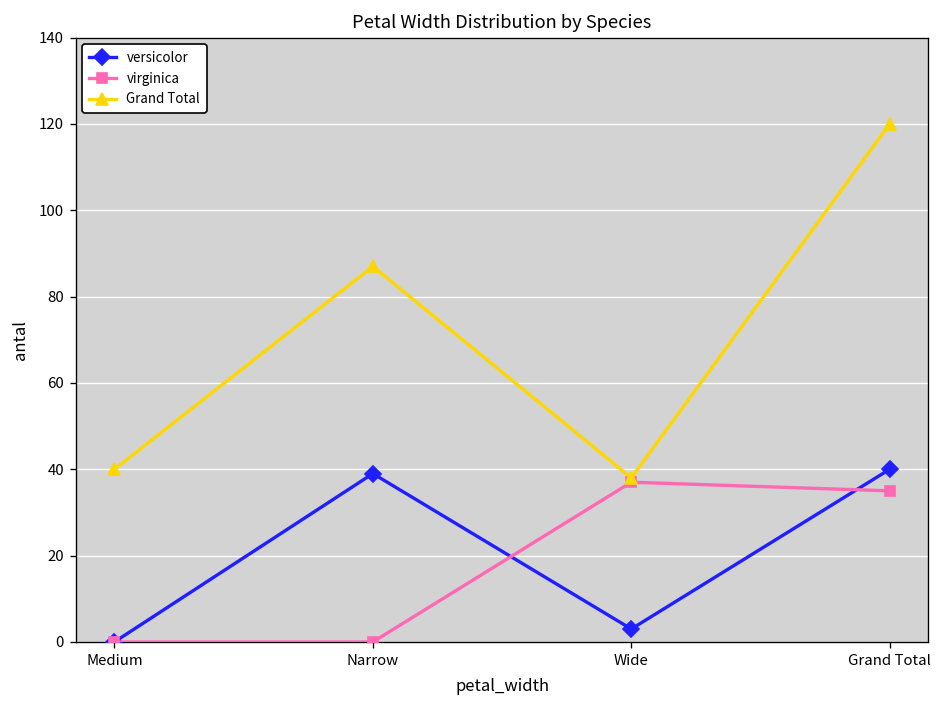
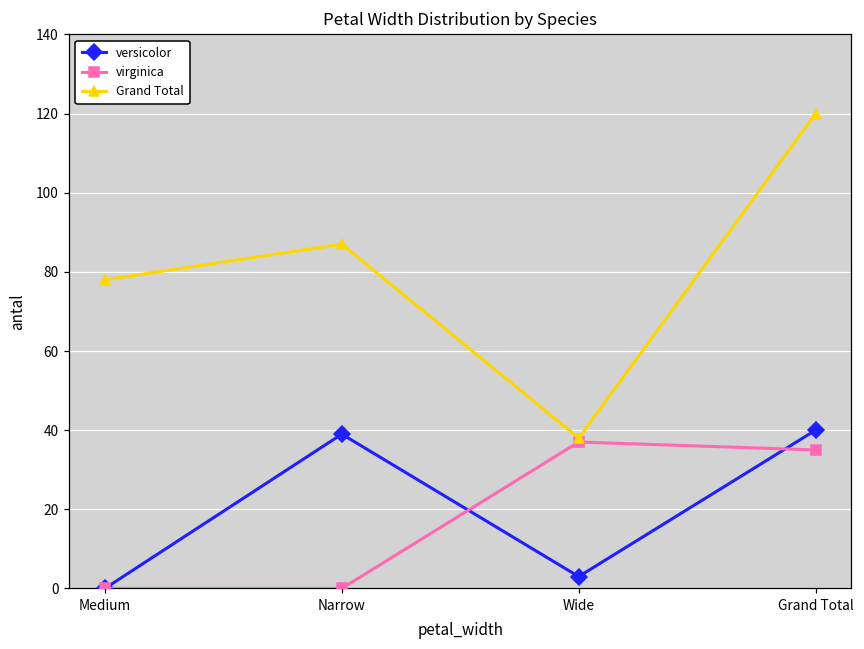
Grand Total, Medium: 40 -> 78
